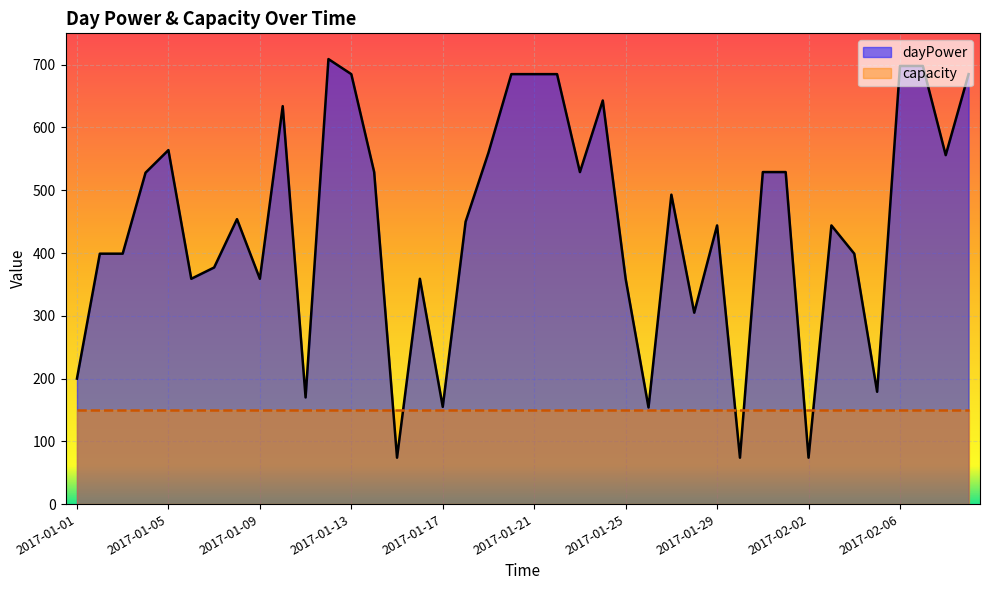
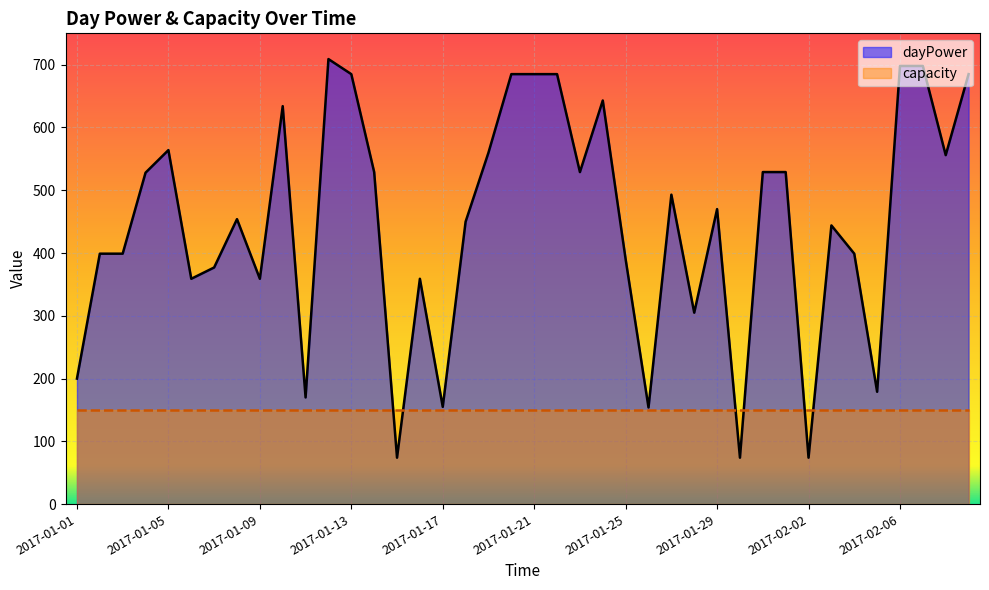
dayPower, 2017-01-25: 360 -> 390
dayPower, 2017-01-29: 440 -> 470
